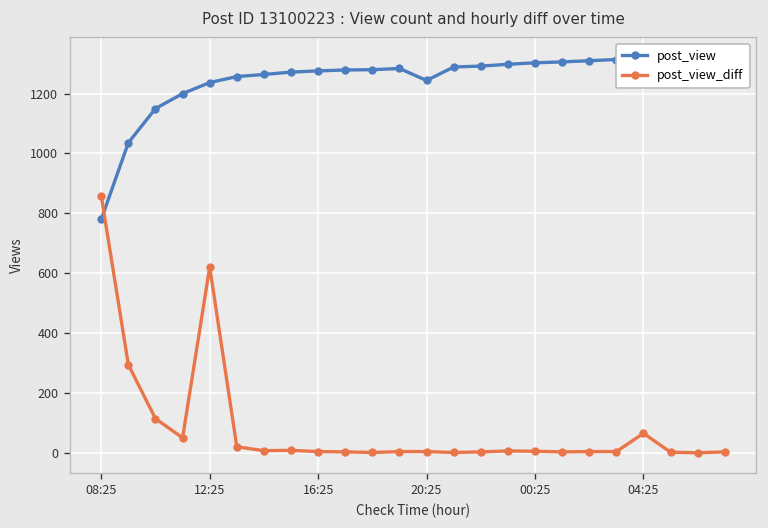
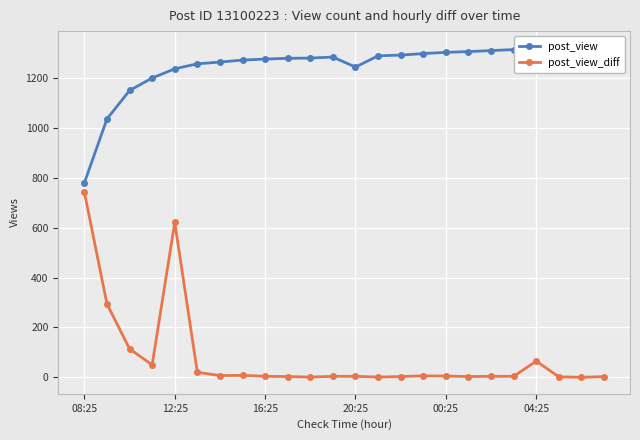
post_view_diff, 08:25: 860 -> 740
